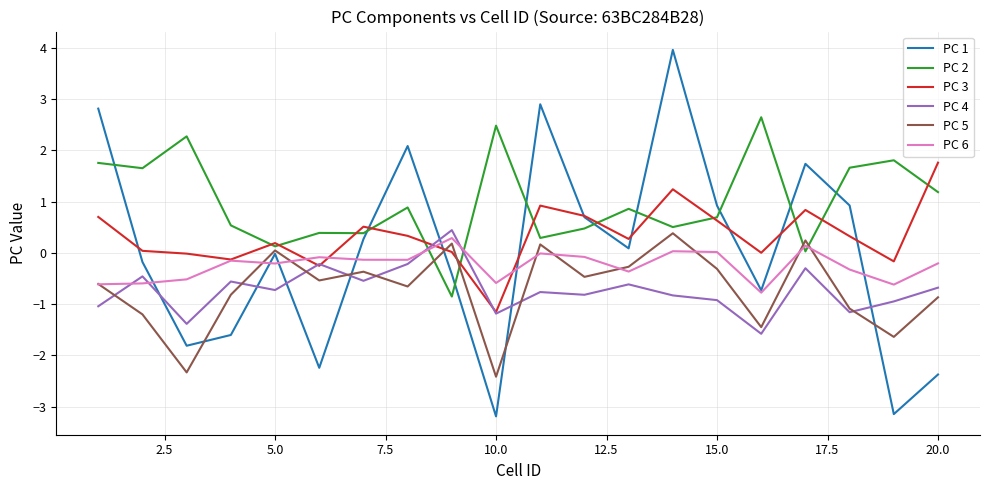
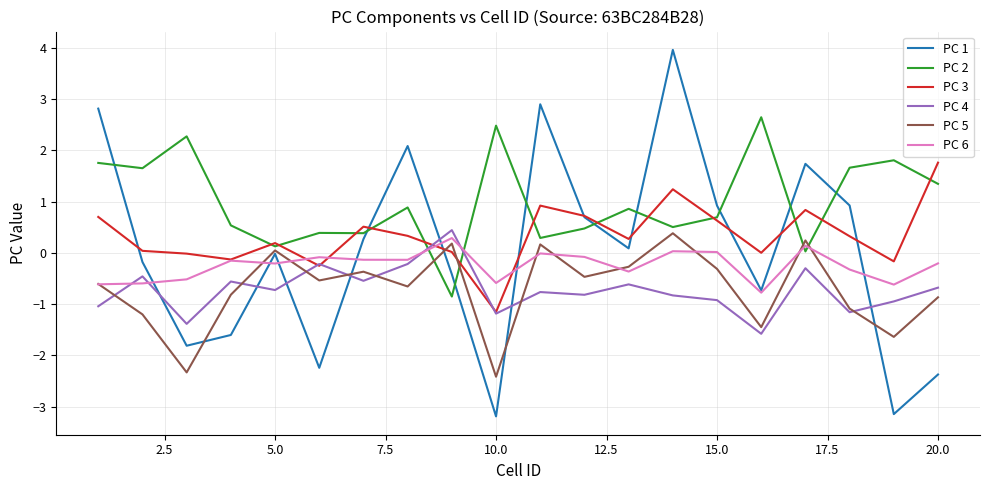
PC 2, 20.0: 1.2 -> 1.3
